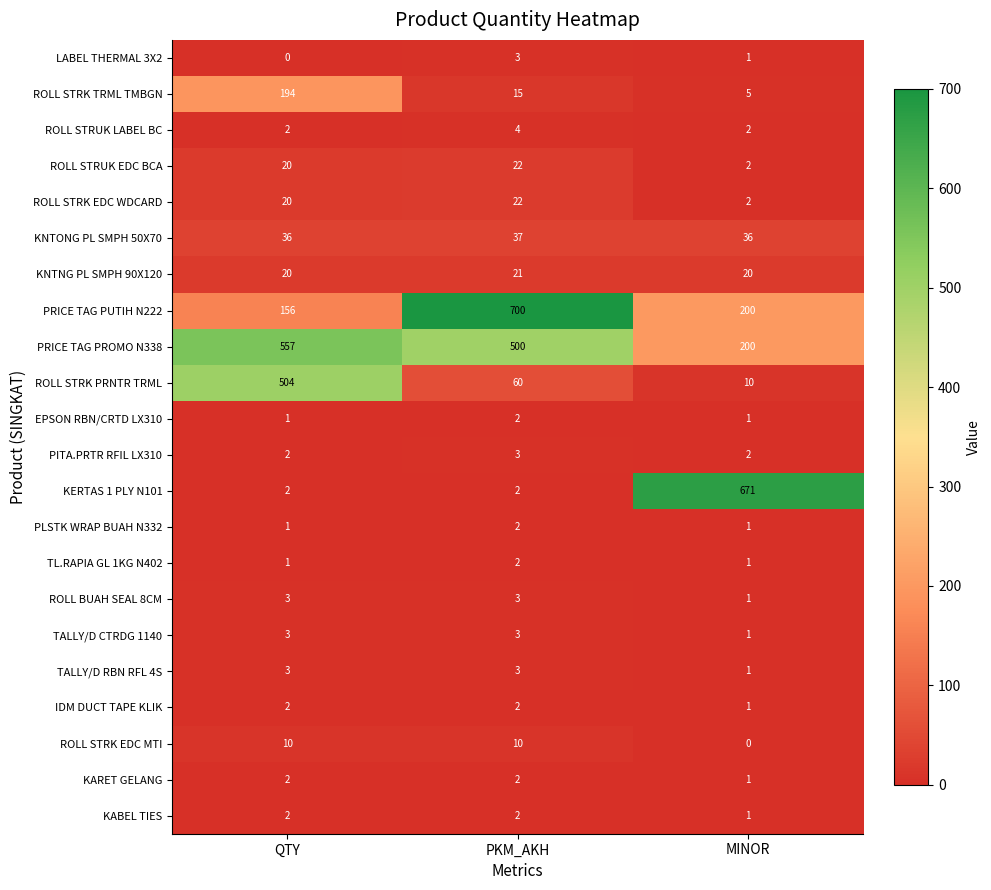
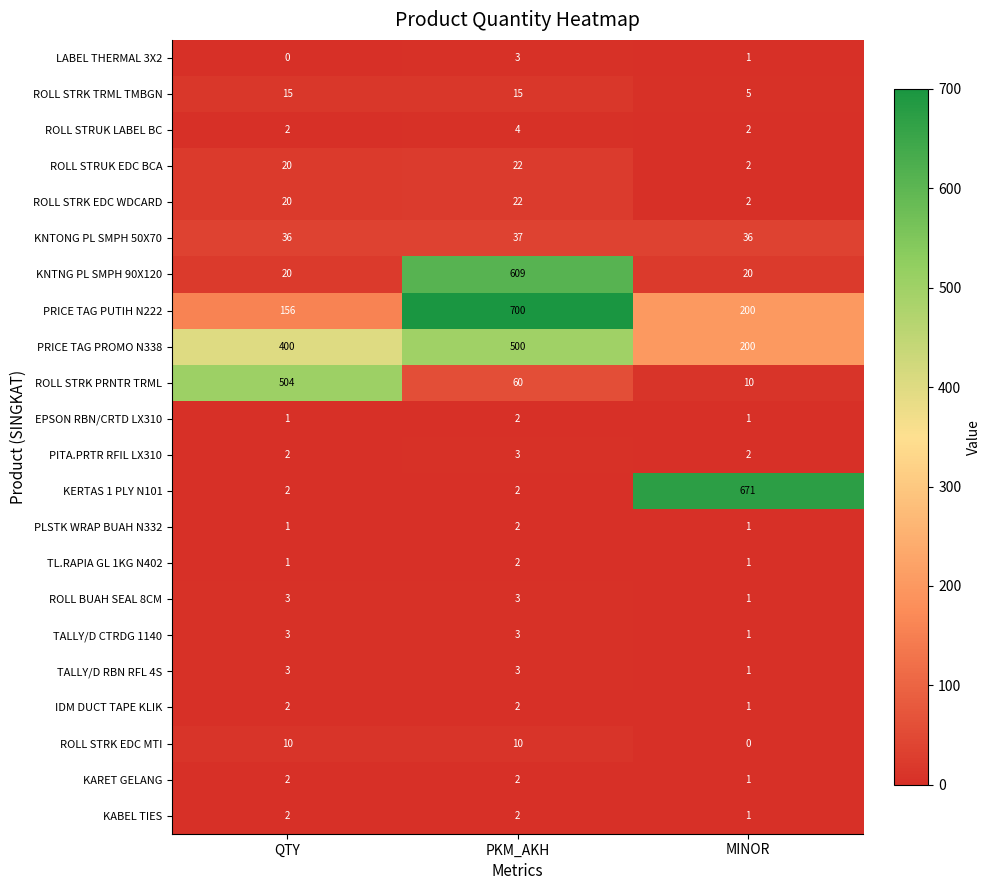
ROLL STRK TRML TMBGN, QTY: 194 -> 15
KNTNG PL SMPH 90X120, PKM_AKH: 21 -> 609
PRICE TAG PROMO N338, QTY: 557 -> 400
